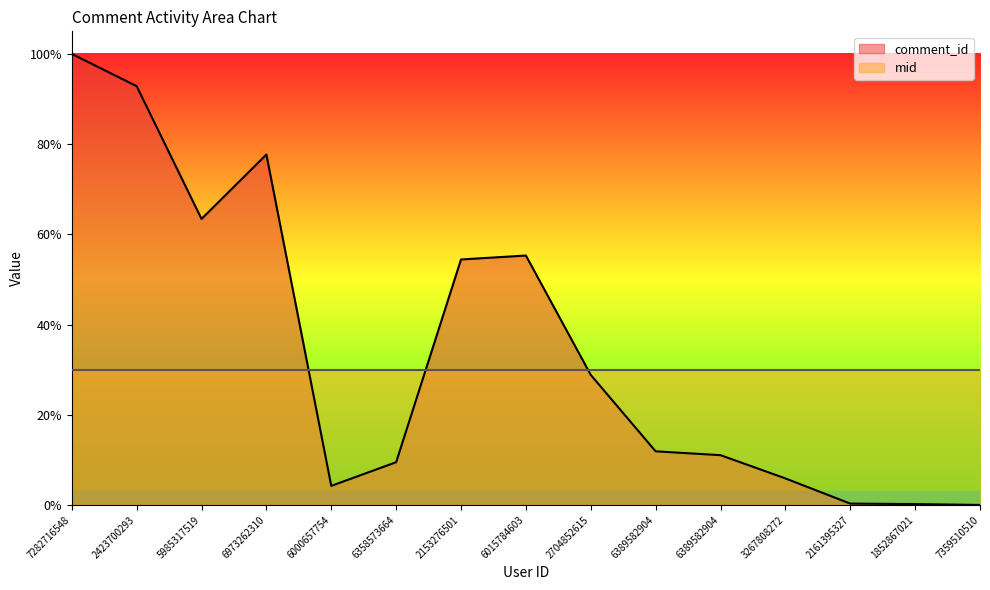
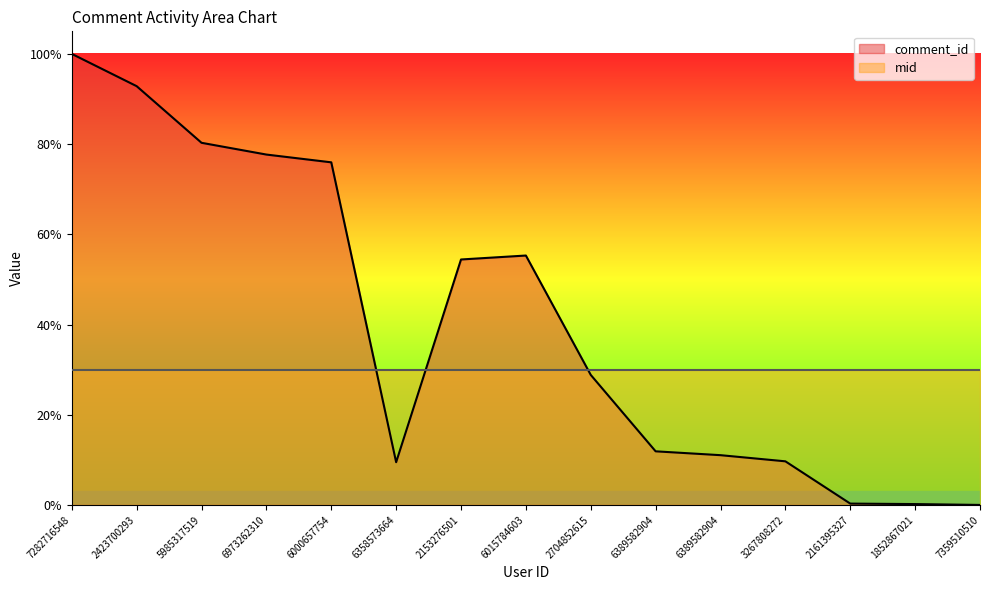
comment_id, 5985317519: 63% -> 80%
comment_id, 6000657754: 4% -> 76%
comment_id, 3267808272: 6% -> 10%
